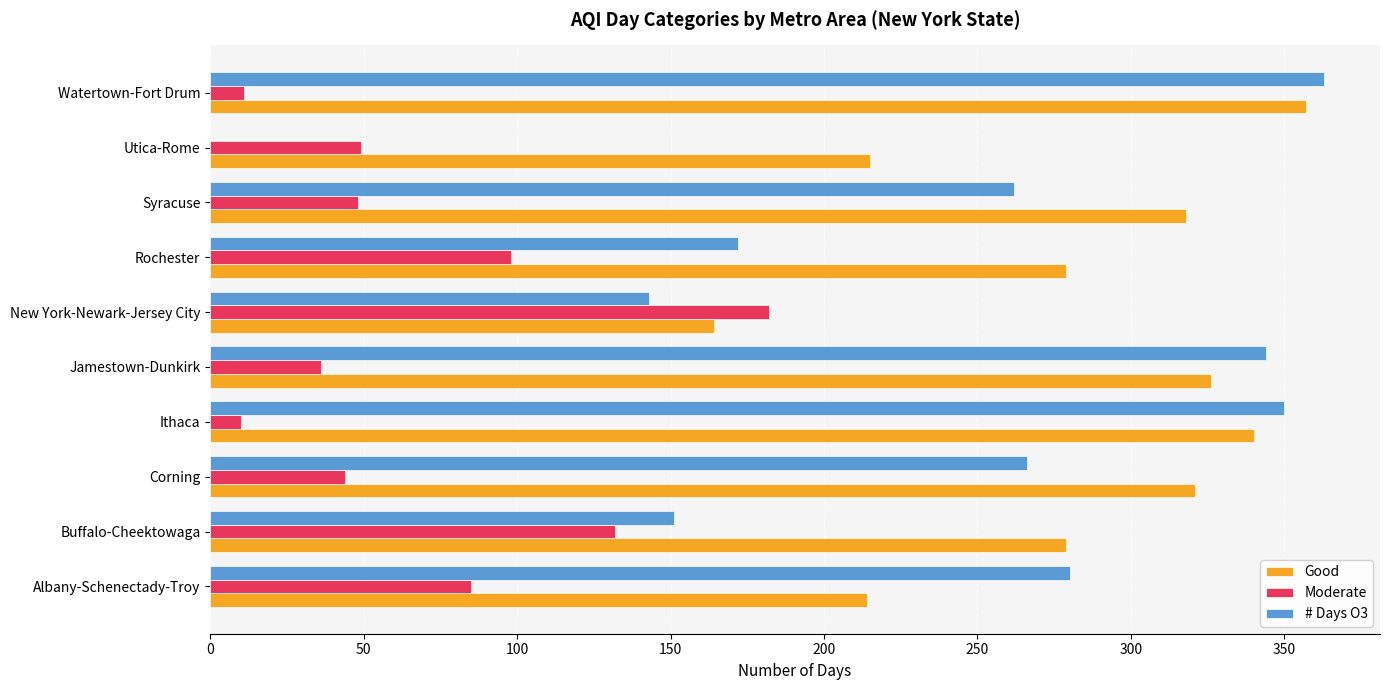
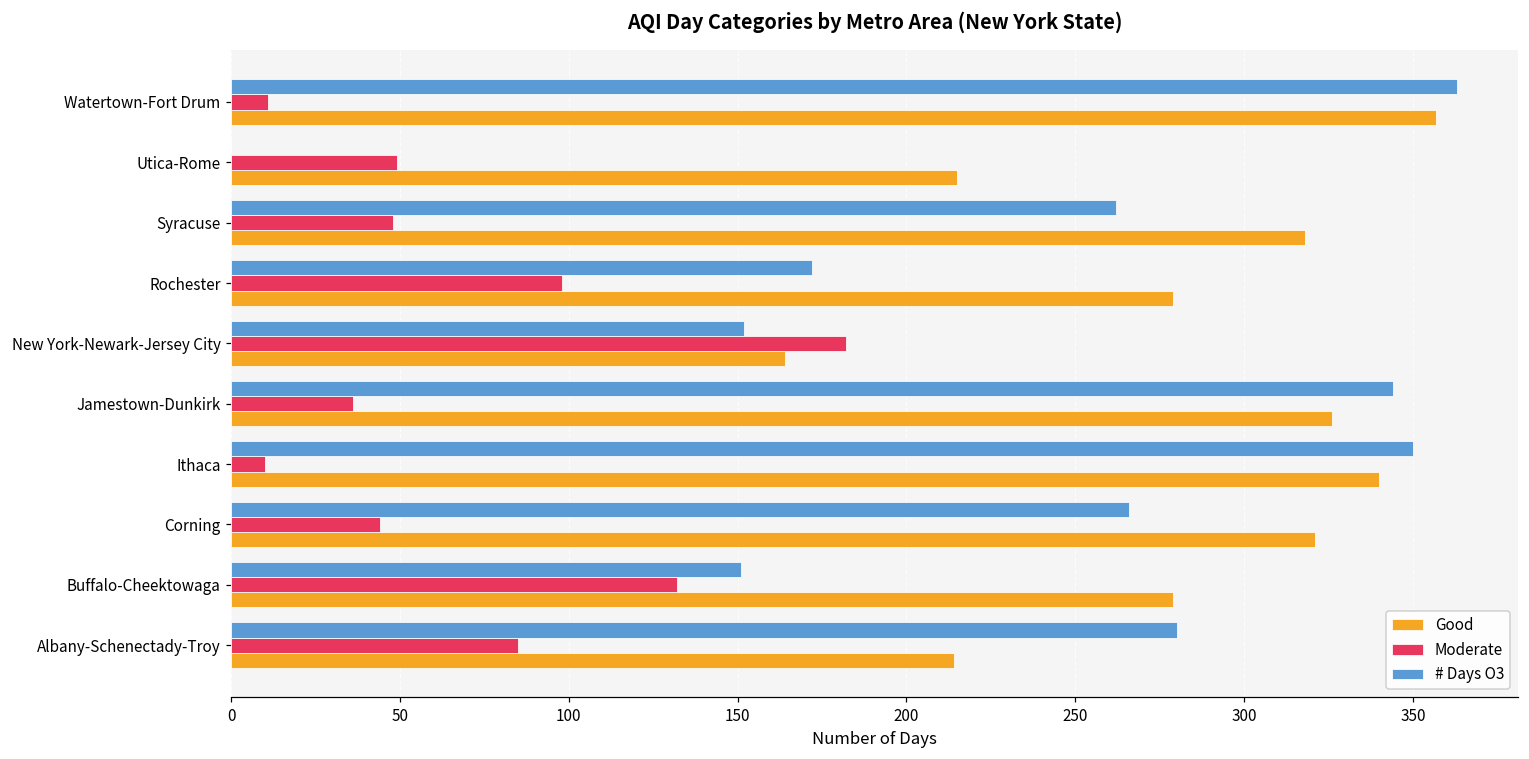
# Days O3, New York-Newark-Jersey City: 143 -> 152
